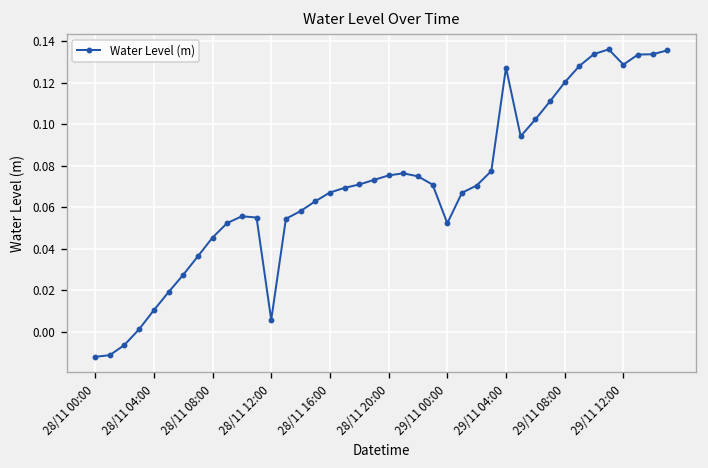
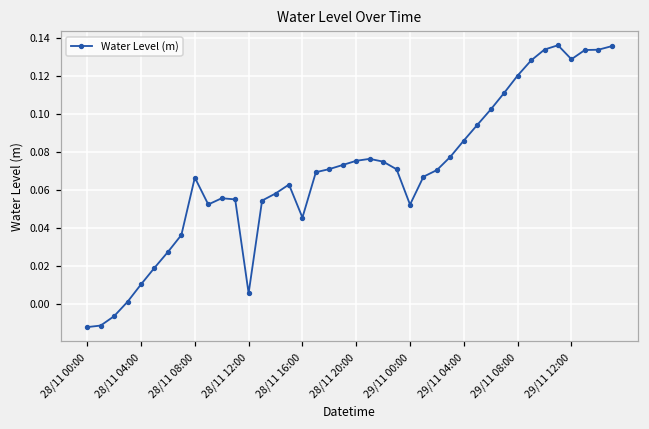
28/11 08:00: 0.045 -> 0.066
28/11 16:00: 0.067 -> 0.045
29/11 04:00: 0.127 -> 0.086
